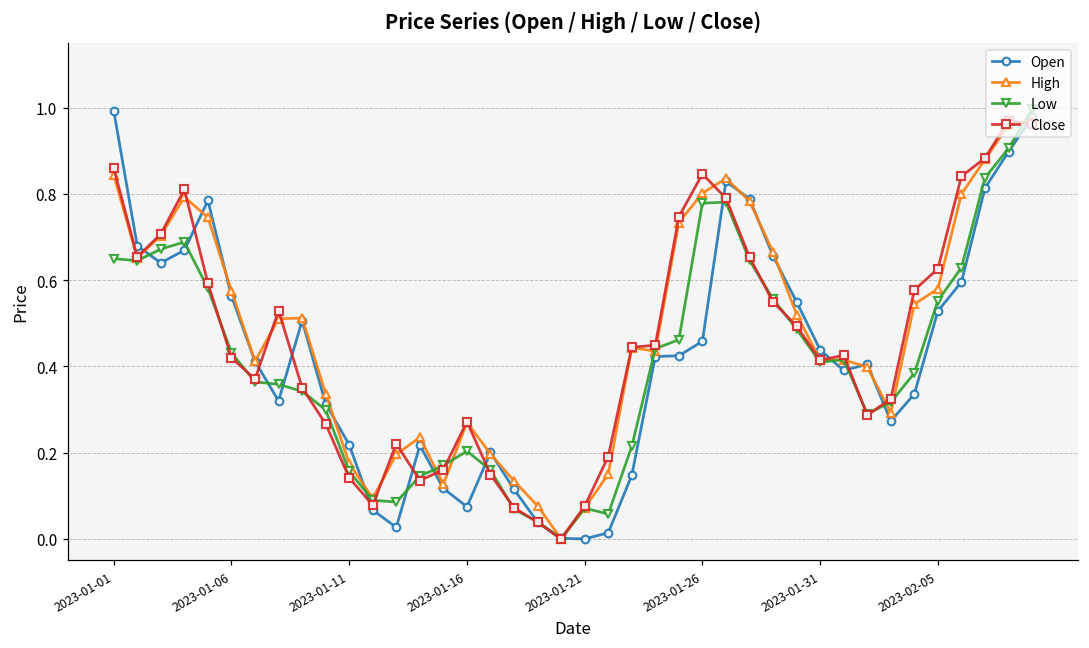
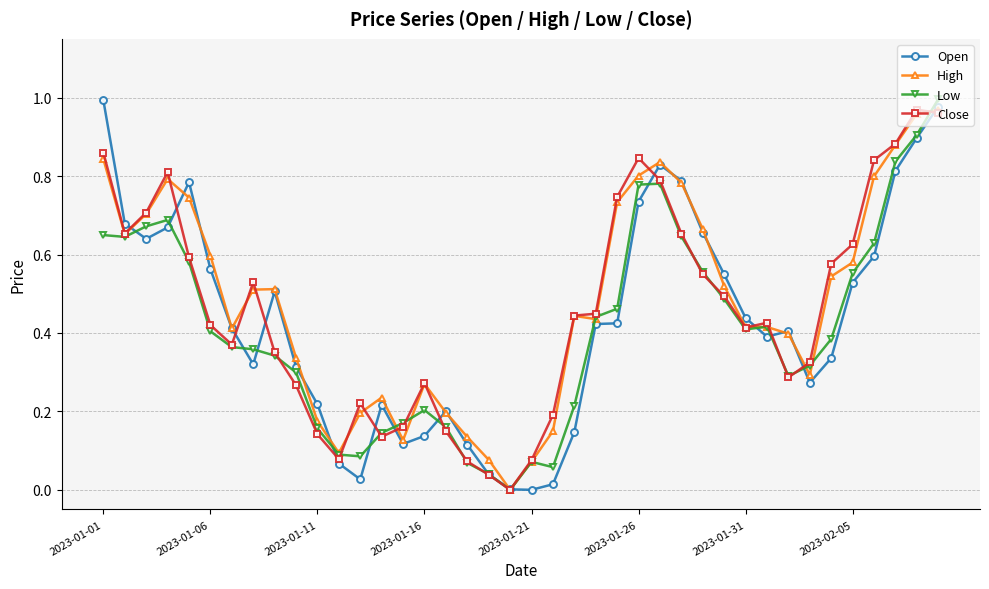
High, 2023-01-06: 0.58 -> 0.60
Low, 2023-01-06: 0.43 -> 0.40
Open, 2023-01-16: 0.07 -> 0.14
Open, 2023-01-26: 0.46 -> 0.73
